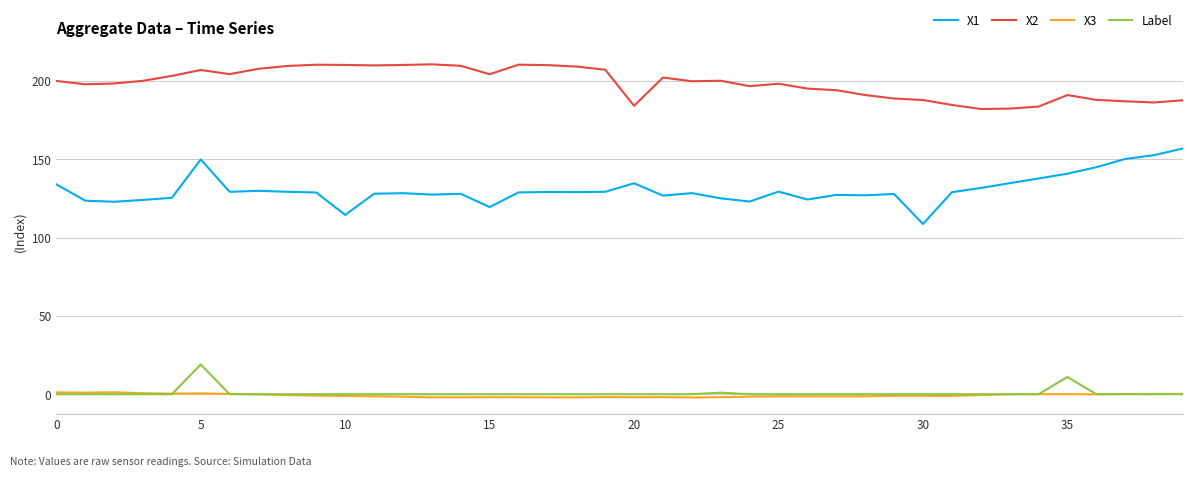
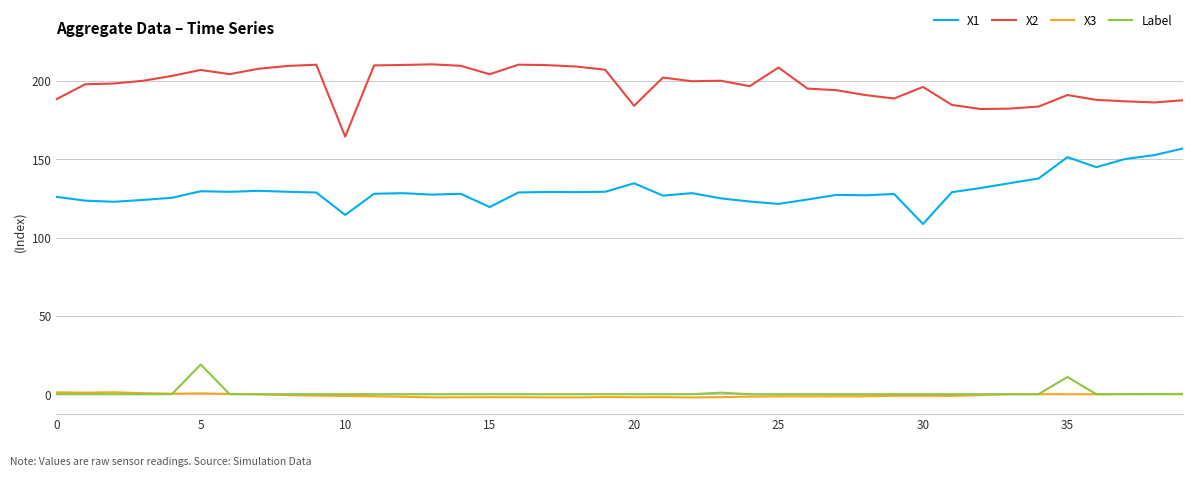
X1, 0: 134 -> 126
X2, 0: 200 -> 188
X1, 5: 150 -> 130
X2, 10: 210 -> 164
X1, 25: 129 -> 122
X2, 25: 198 -> 209
X2, 30: 188 -> 196
X1, 35: 141 -> 151
